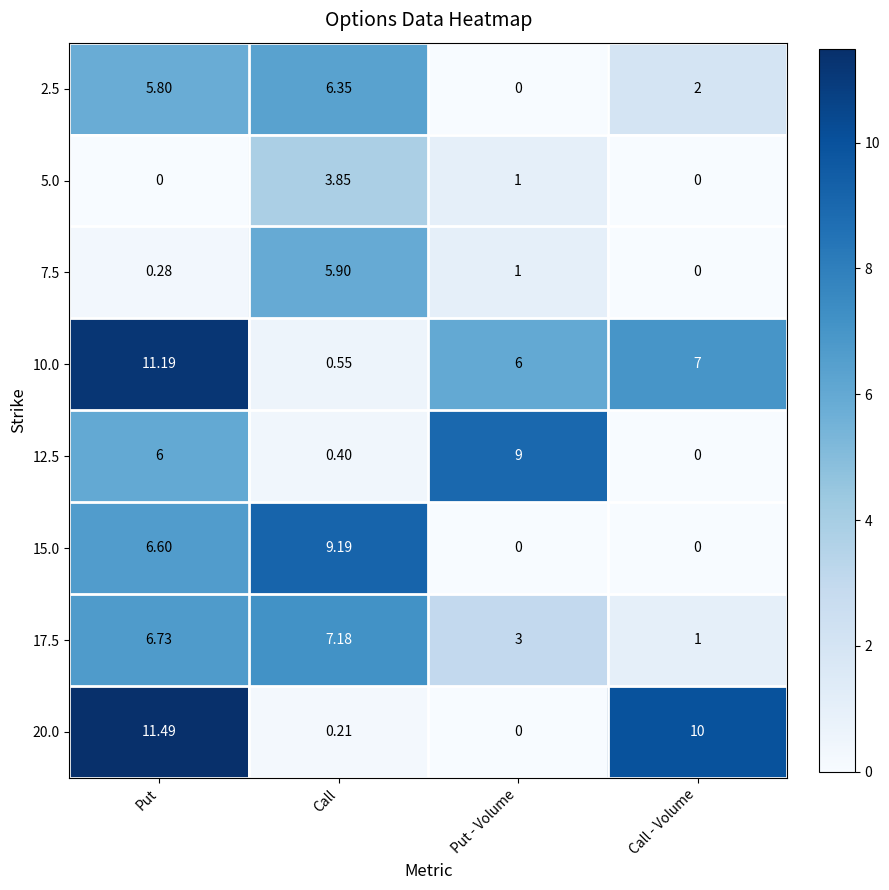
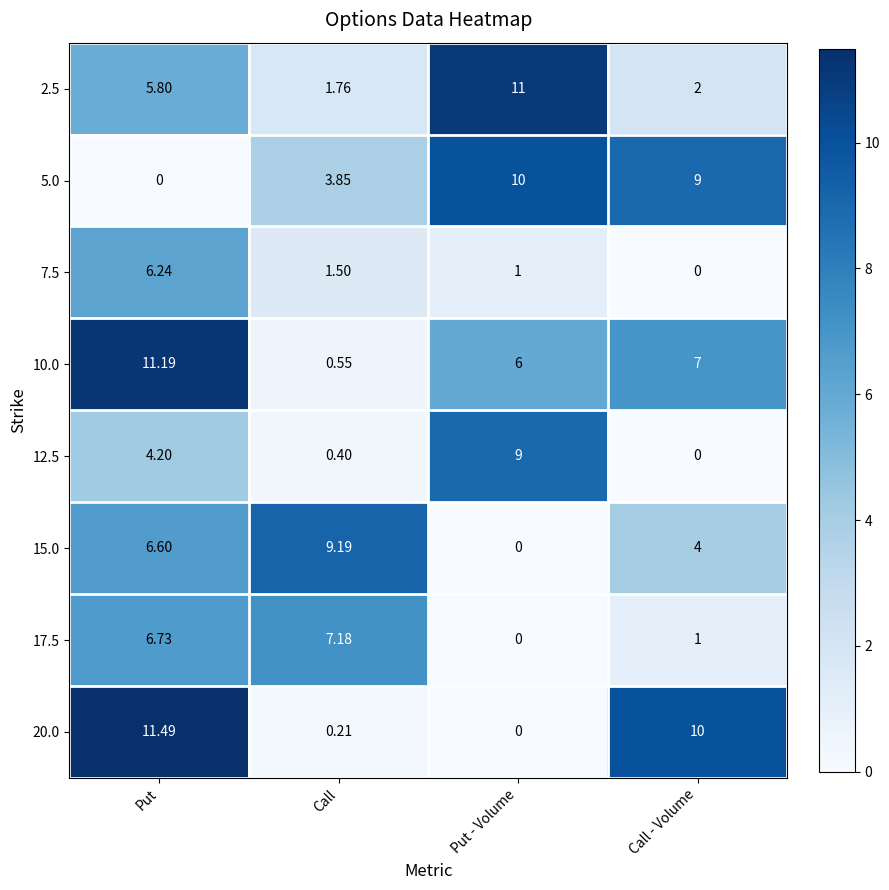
2.5, Call: 6.35 -> 1.76
2.5, Put - Volume: 0 -> 11
5.0, Put - Volume: 1 -> 10
5.0, Call - Volume: 0 -> 9
7.5, Put: 0.28 -> 6.24
7.5, Call: 5.90 -> 1.50
12.5, Put: 6 -> 4.20
15.0, Call - Volume: 0 -> 4
17.5, Put - Volume: 3 -> 0
